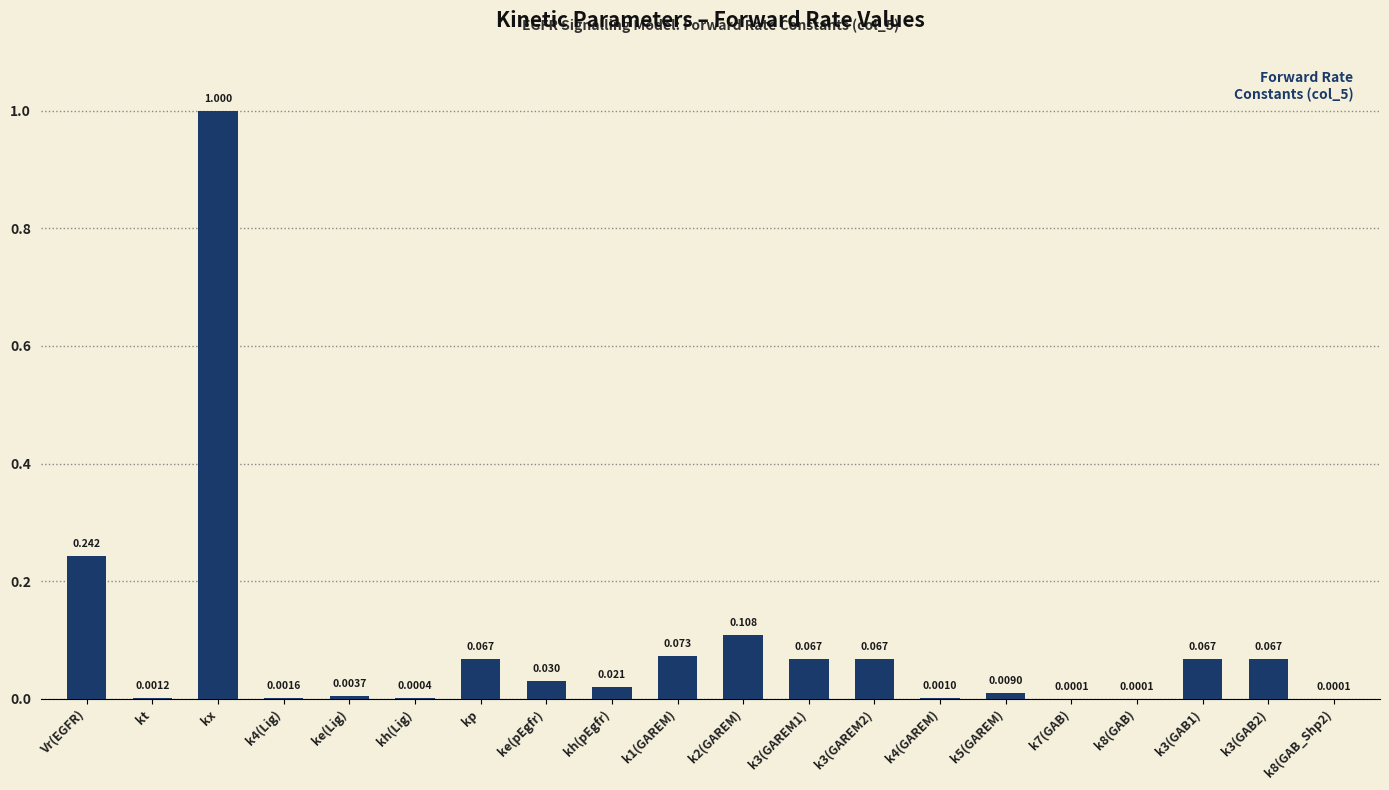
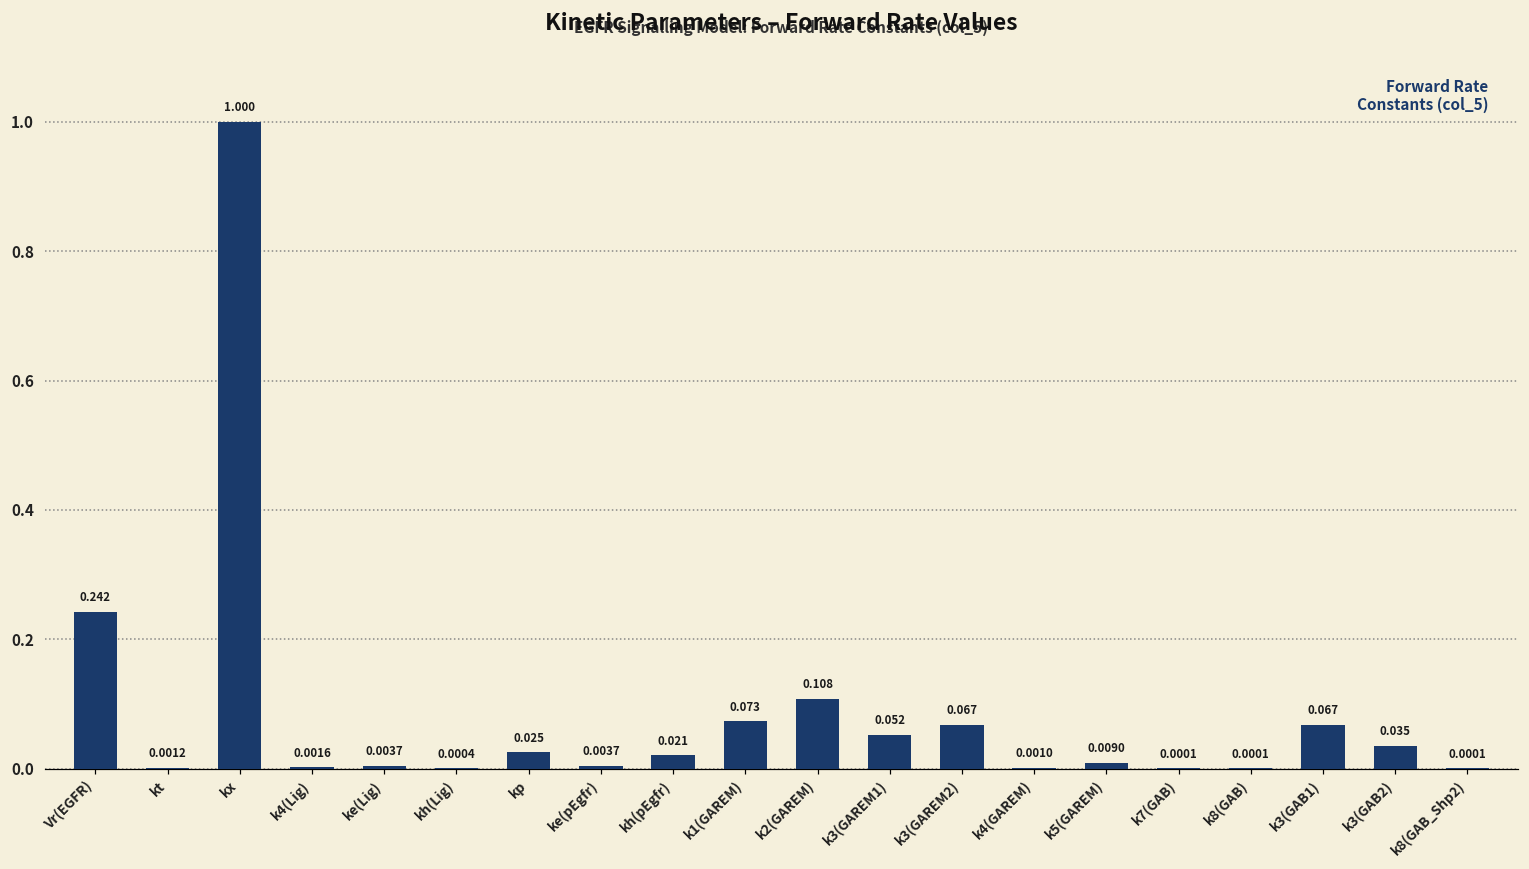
kp: 0.067 -> 0.025
ke(pEgfr): 0.030 -> 0.0037
k3(GAREM1): 0.067 -> 0.052
k3(GAB2): 0.067 -> 0.035
